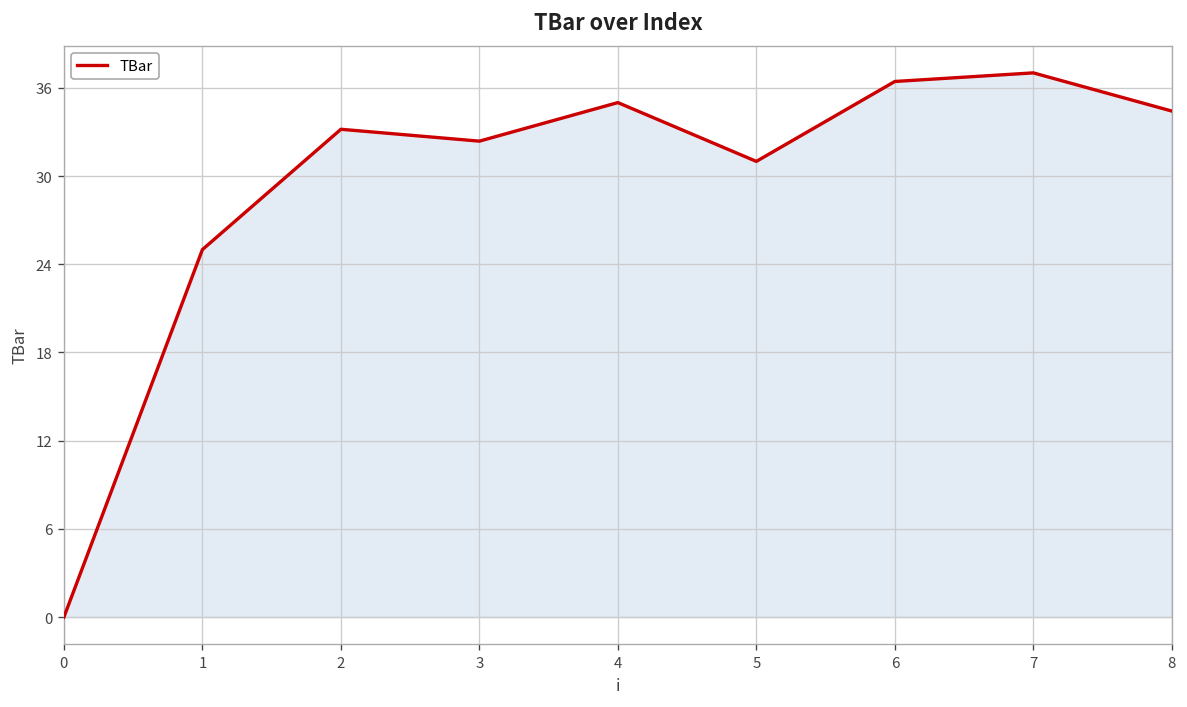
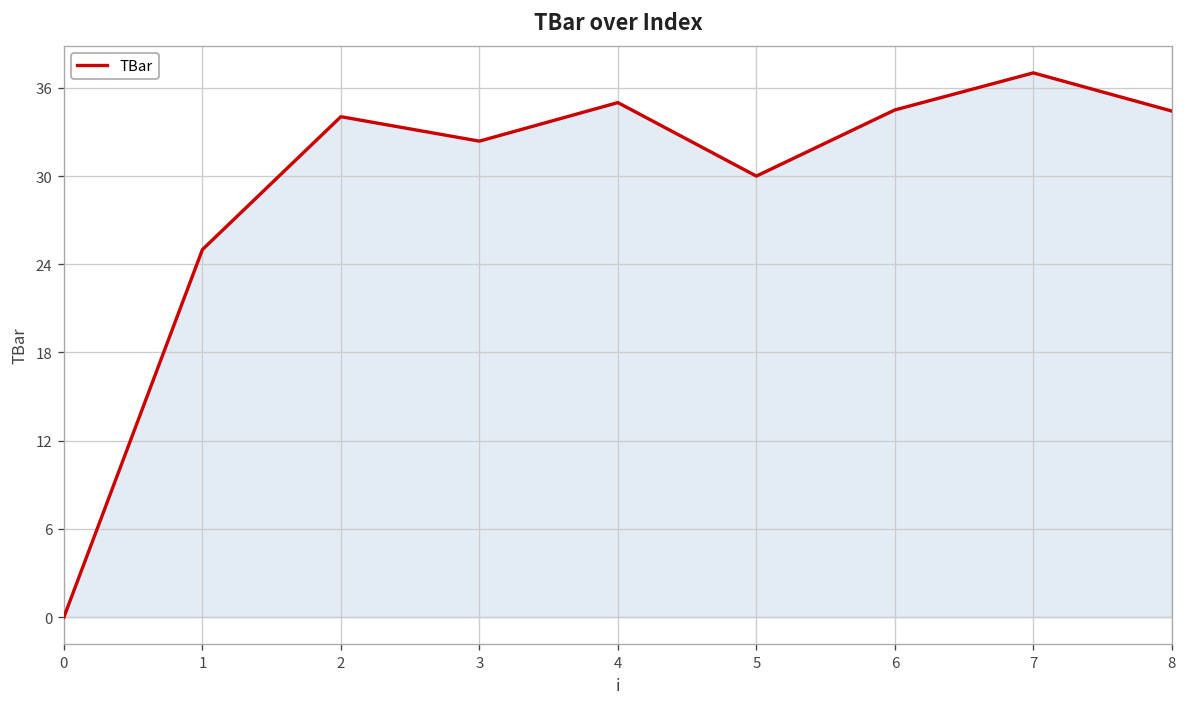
2: 33.2 -> 34.0
5: 31 -> 30
6: 36.4 -> 34.5
